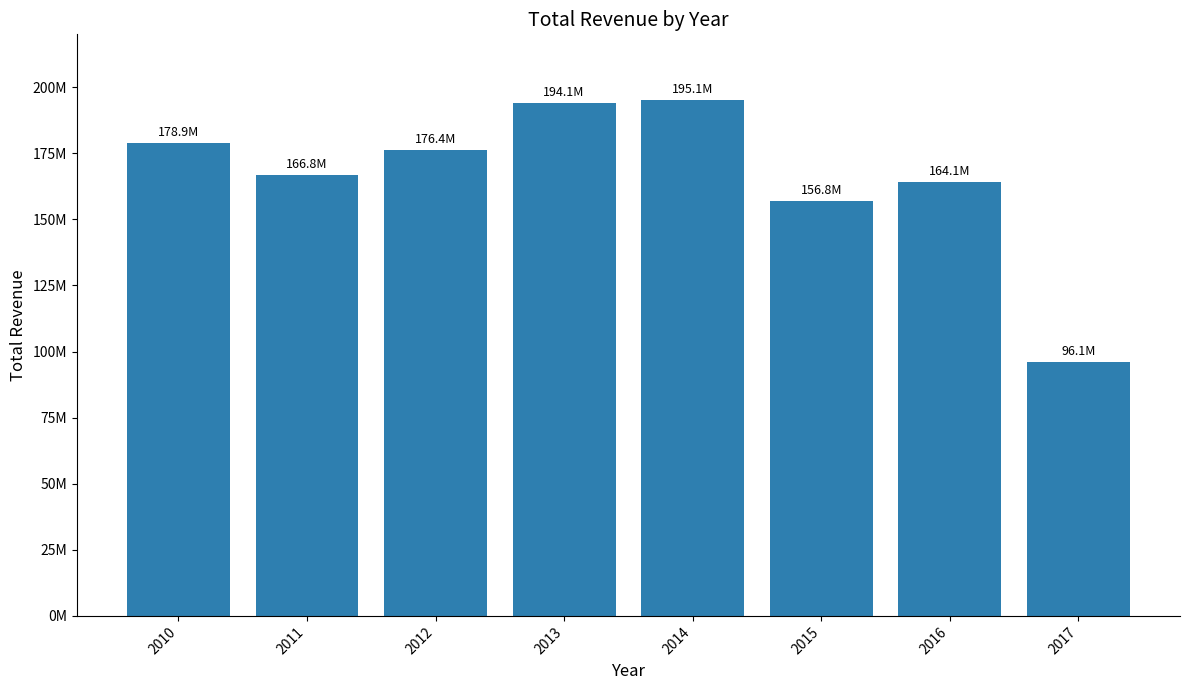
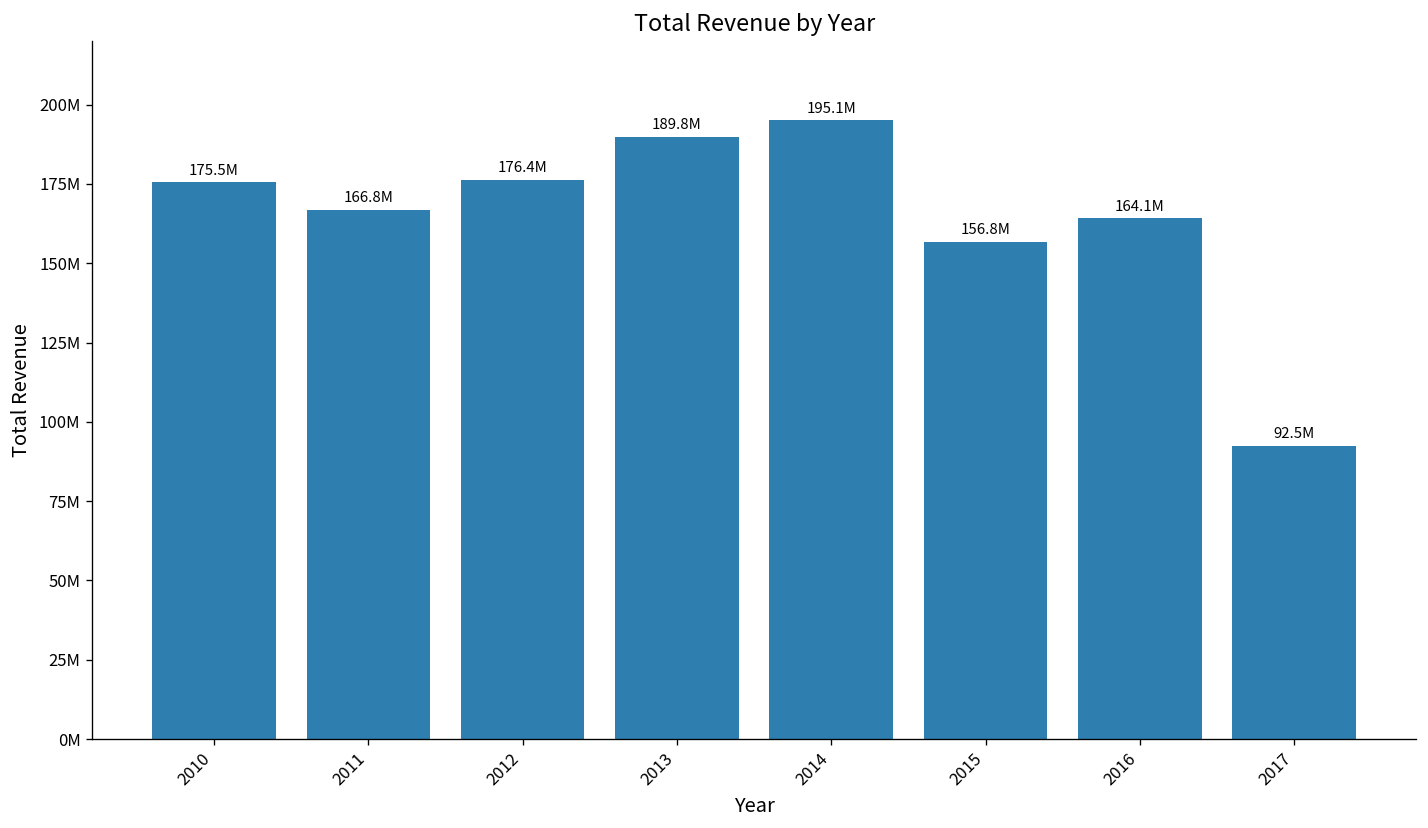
2010: 178.9M -> 175.5M
2013: 194.1M -> 189.8M
2017: 96.1M -> 92.5M
